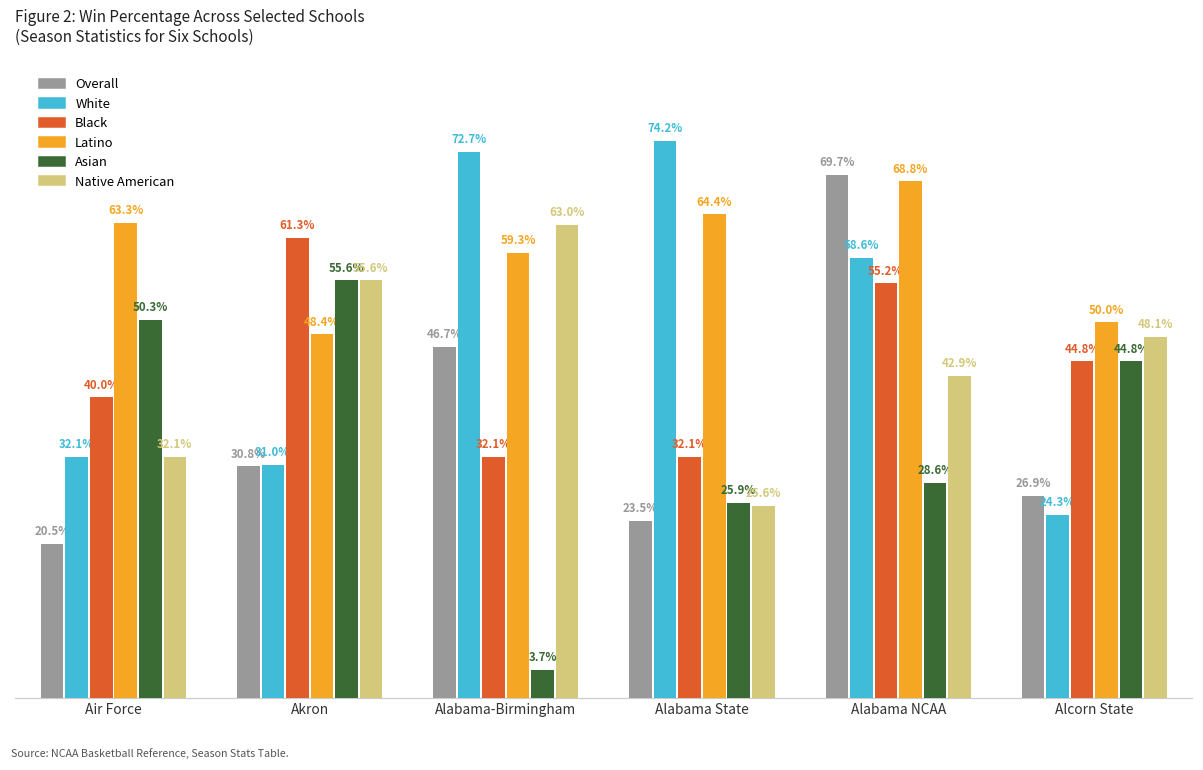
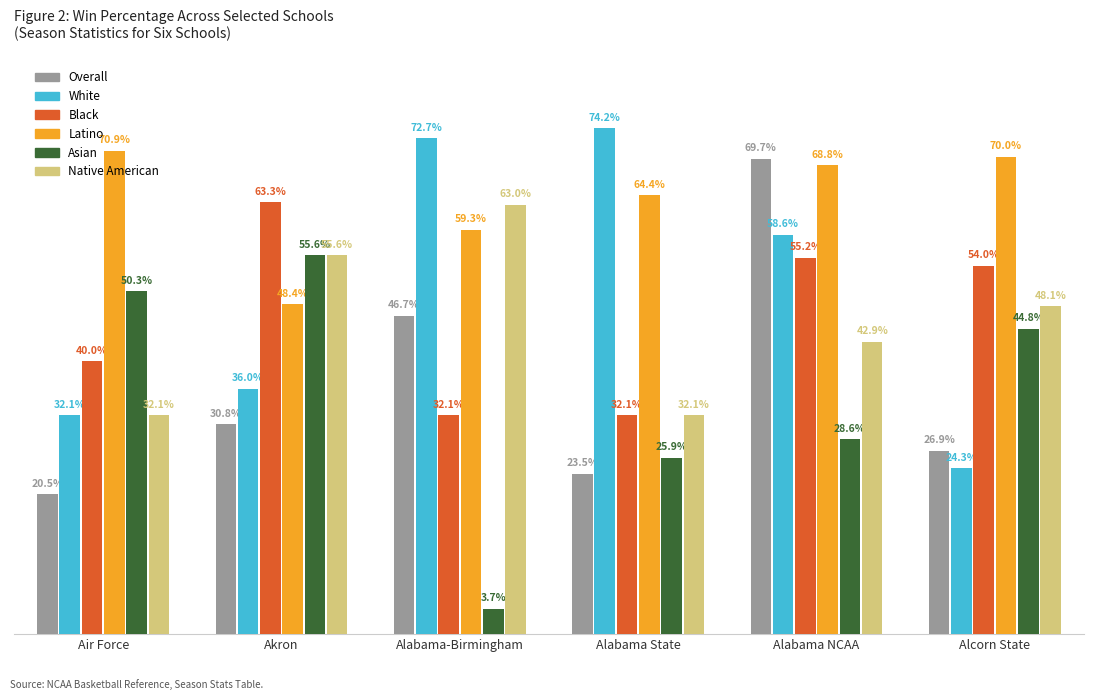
Latino, Air Force: 63.3% -> 70.9%
White, Akron: 31.0% -> 36.0%
Black, Akron: 61.3% -> 63.3%
Native American, Alabama State: 25.6% -> 32.1%
Black, Alcorn State: 44.8% -> 54.0%
Latino, Alcorn State: 50.0% -> 70.0%
